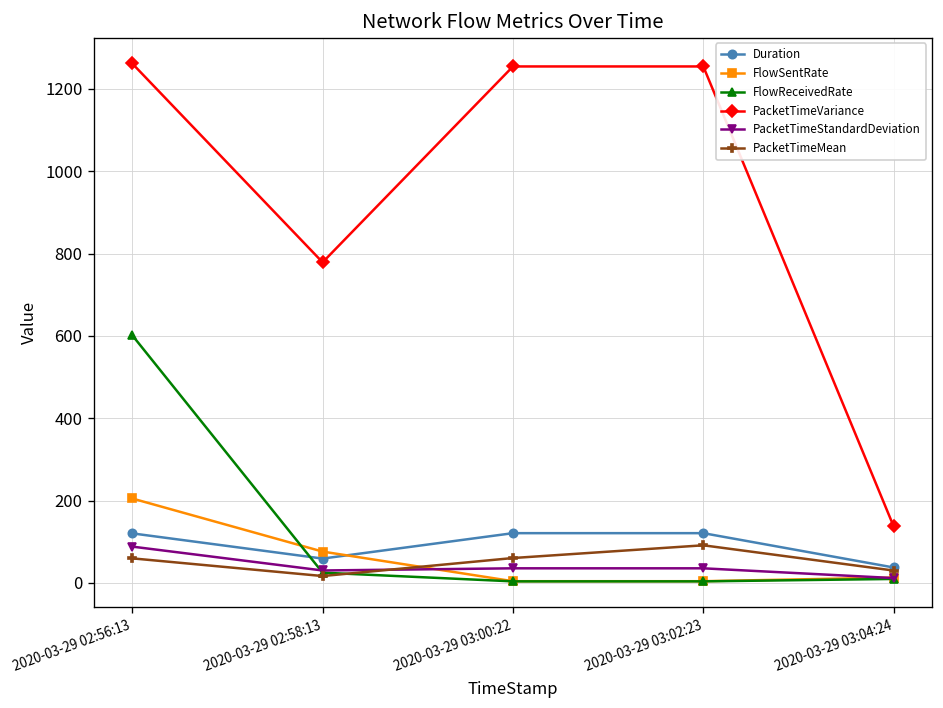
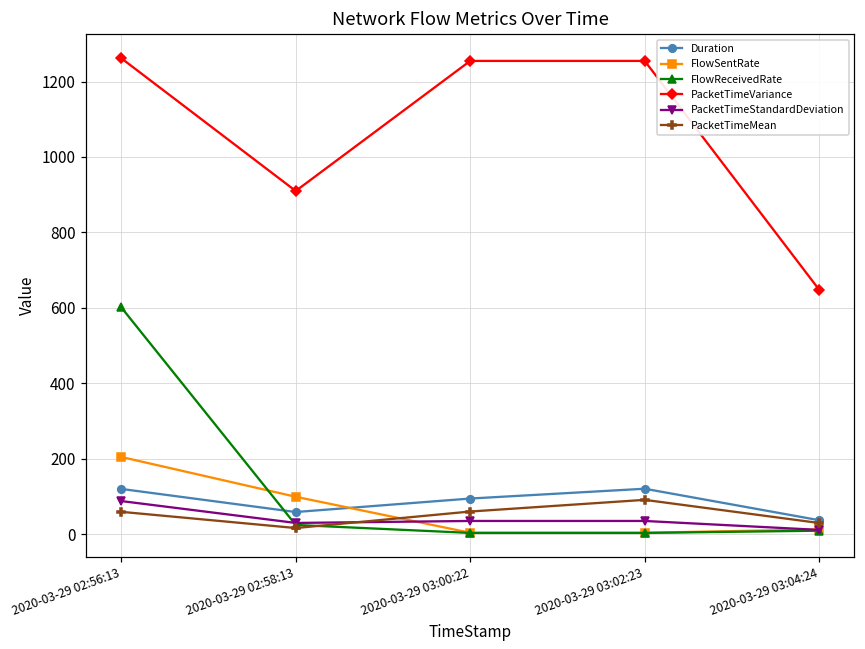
FlowSentRate, 2020-03-29 02:58:13: 80 -> 100
PacketTimeVariance, 2020-03-29 02:58:13: 780 -> 910
Duration, 2020-03-29 03:00:22: 120 -> 90
PacketTimeVariance, 2020-03-29 03:04:24: 140 -> 650
